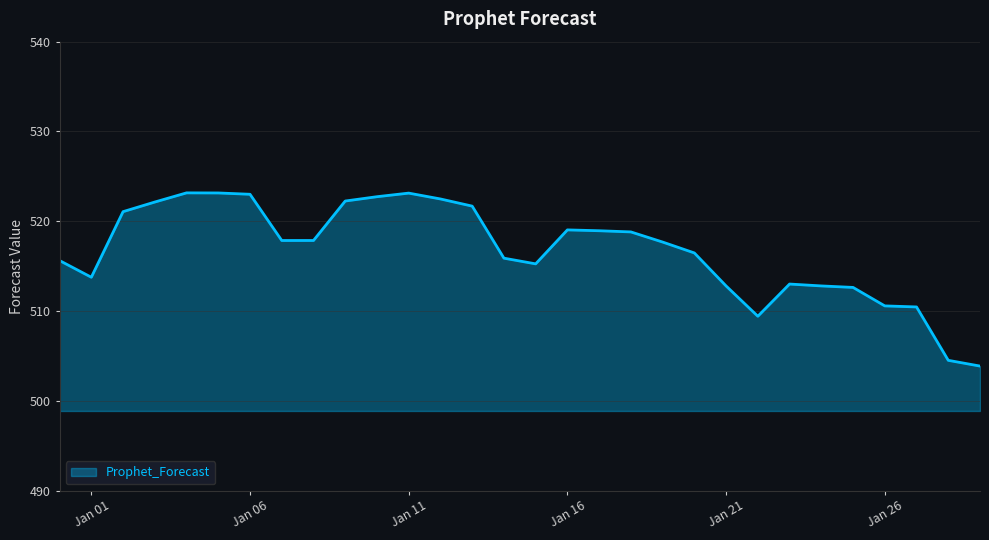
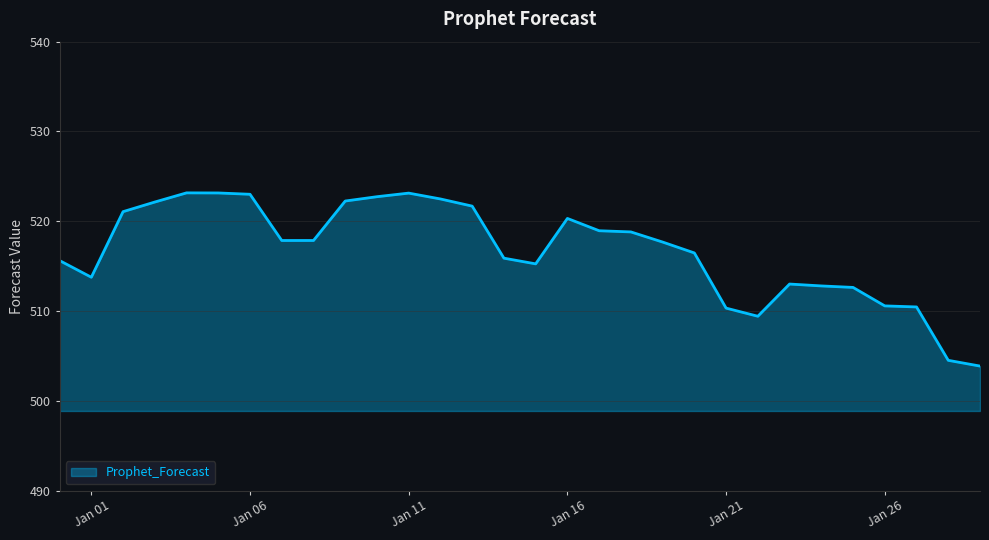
Jan 16: 519 -> 520
Jan 21: 513 -> 510
